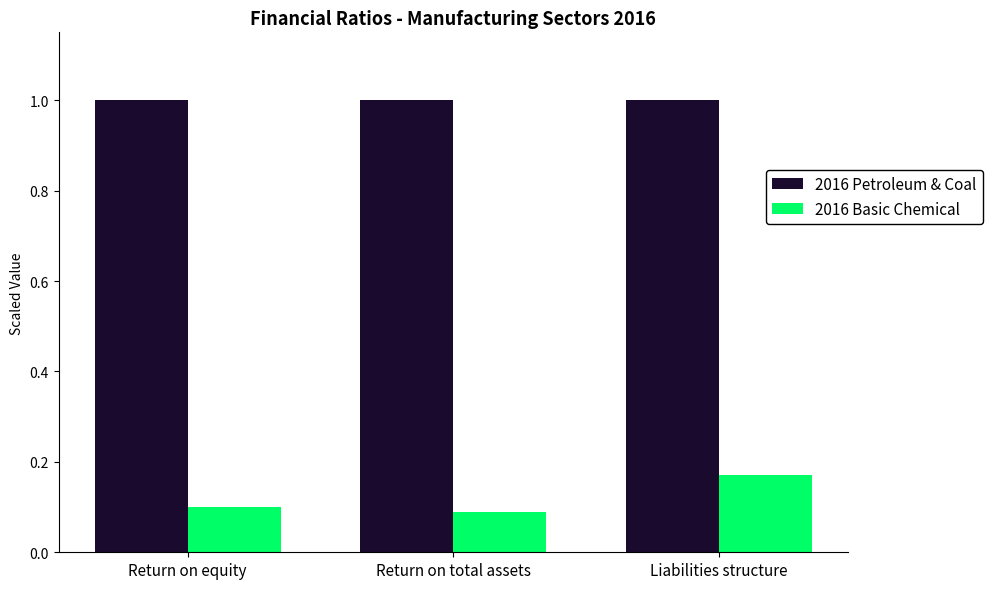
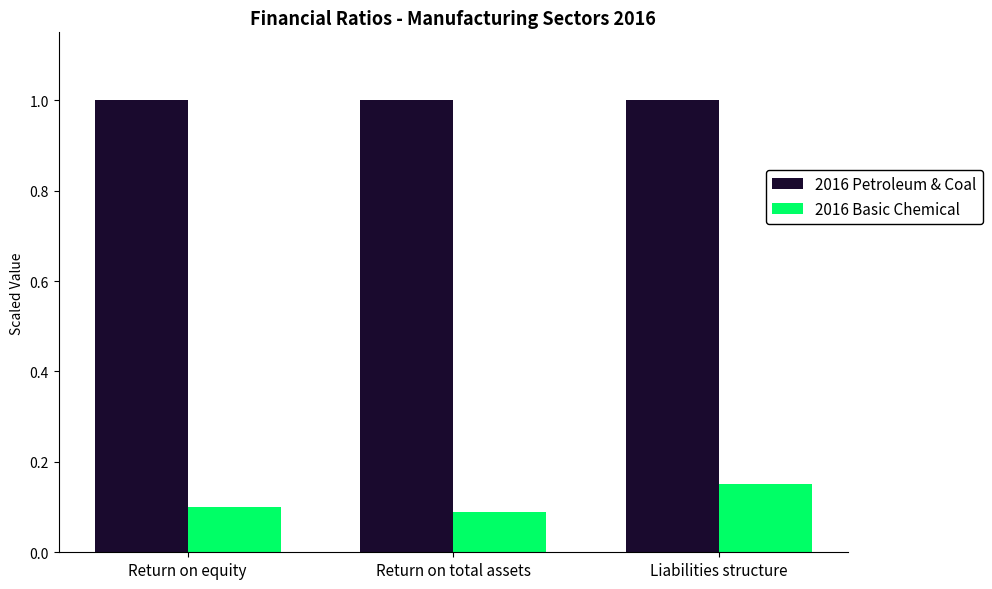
2016 Basic Chemical, Liabilities structure: 0.17 -> 0.15
